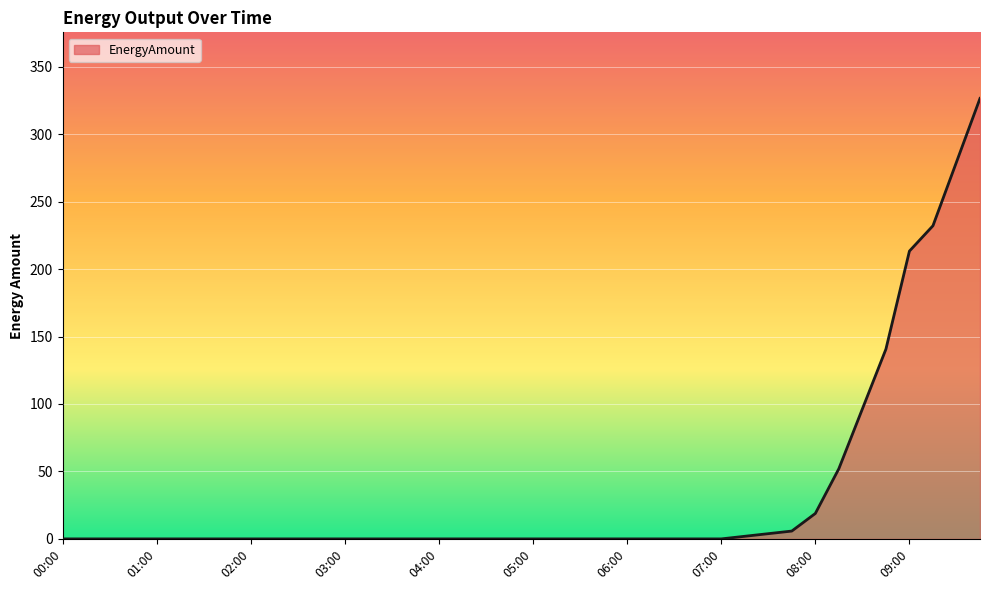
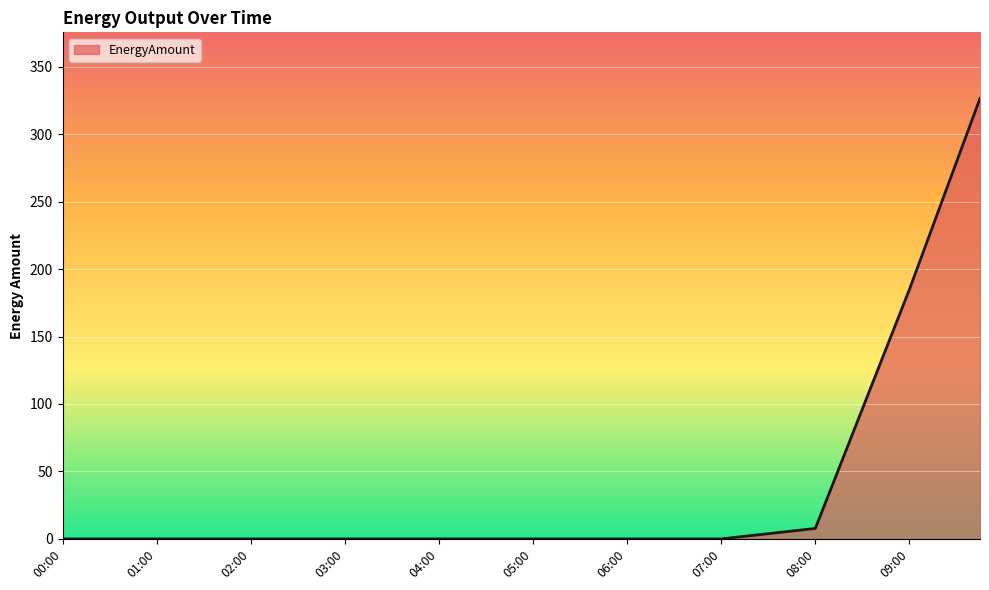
08:00: 19 -> 8
09:00: 213 -> 185
